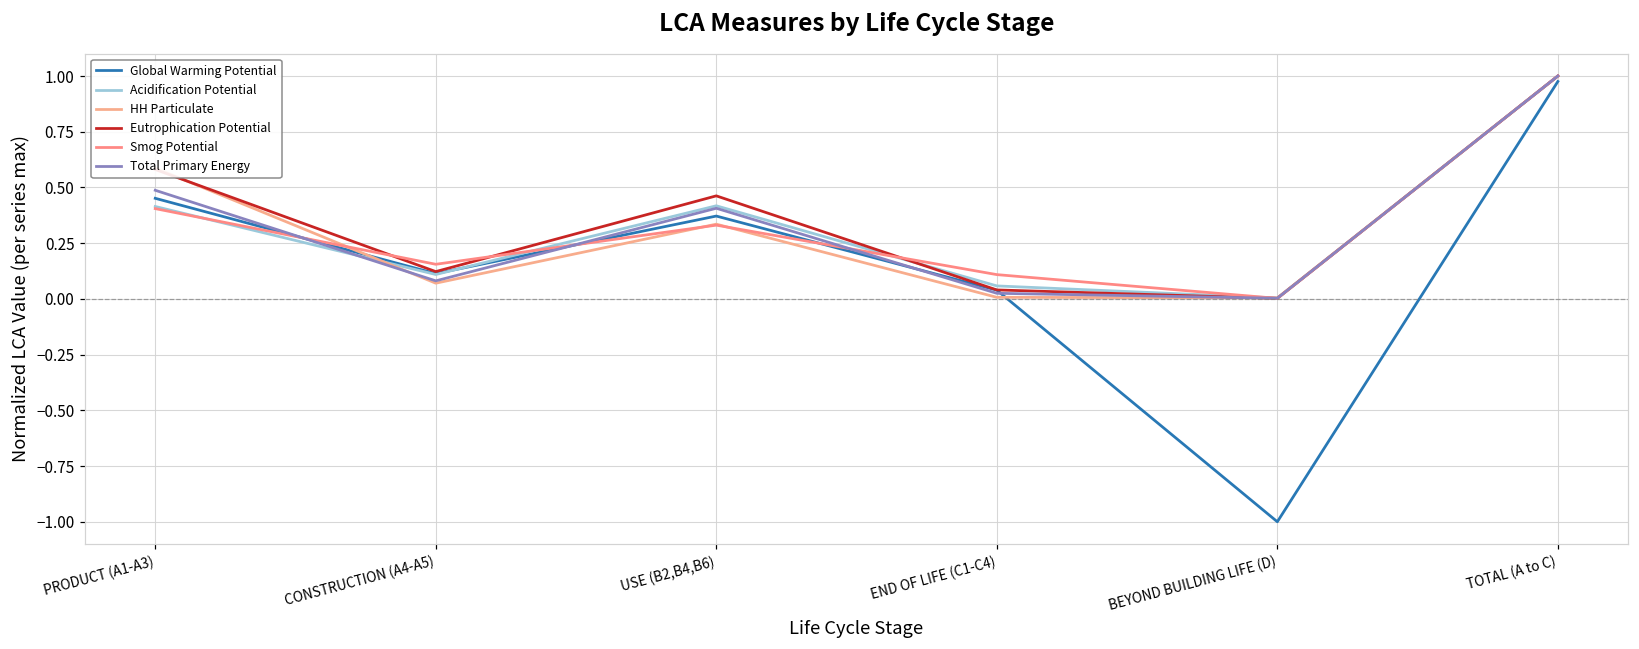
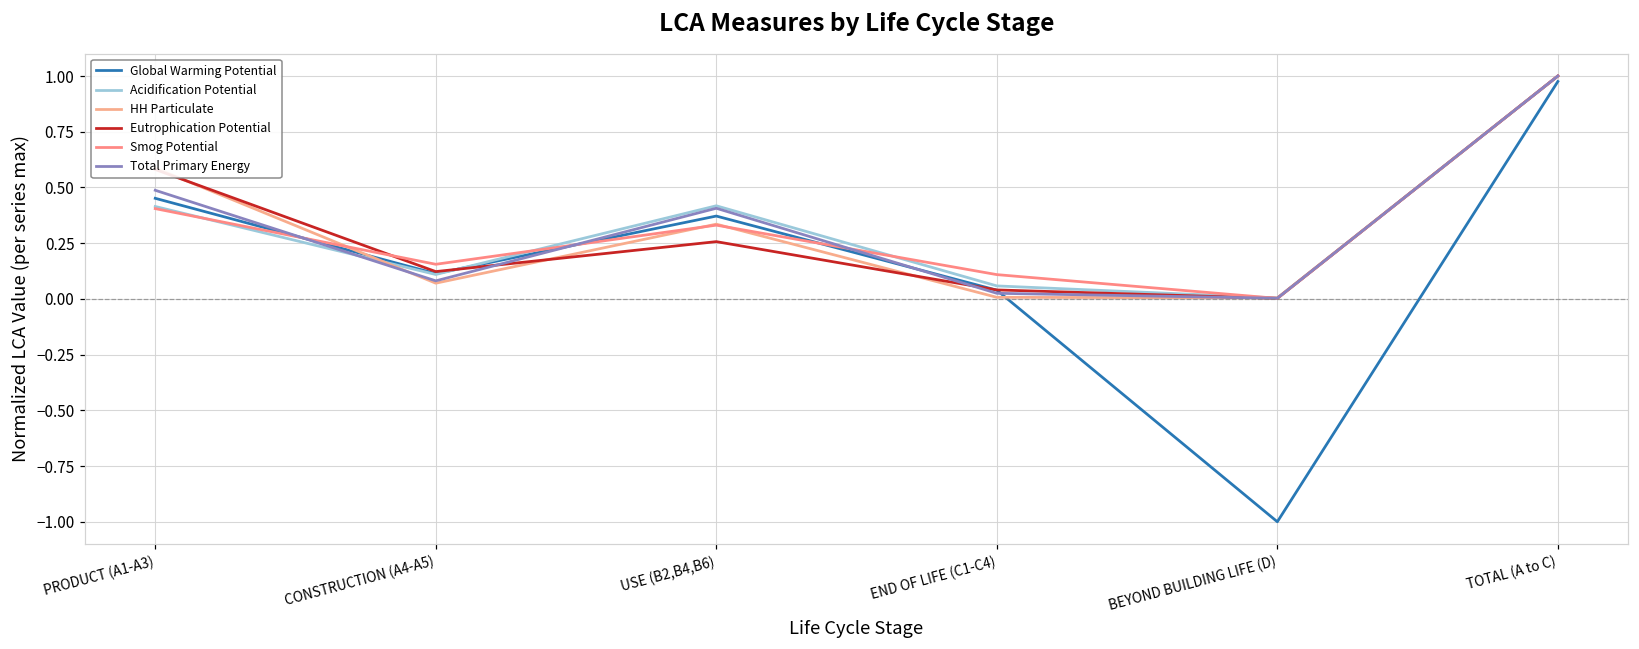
Eutrophication Potential, USE (B2,B4,B6): 0.46 -> 0.26
